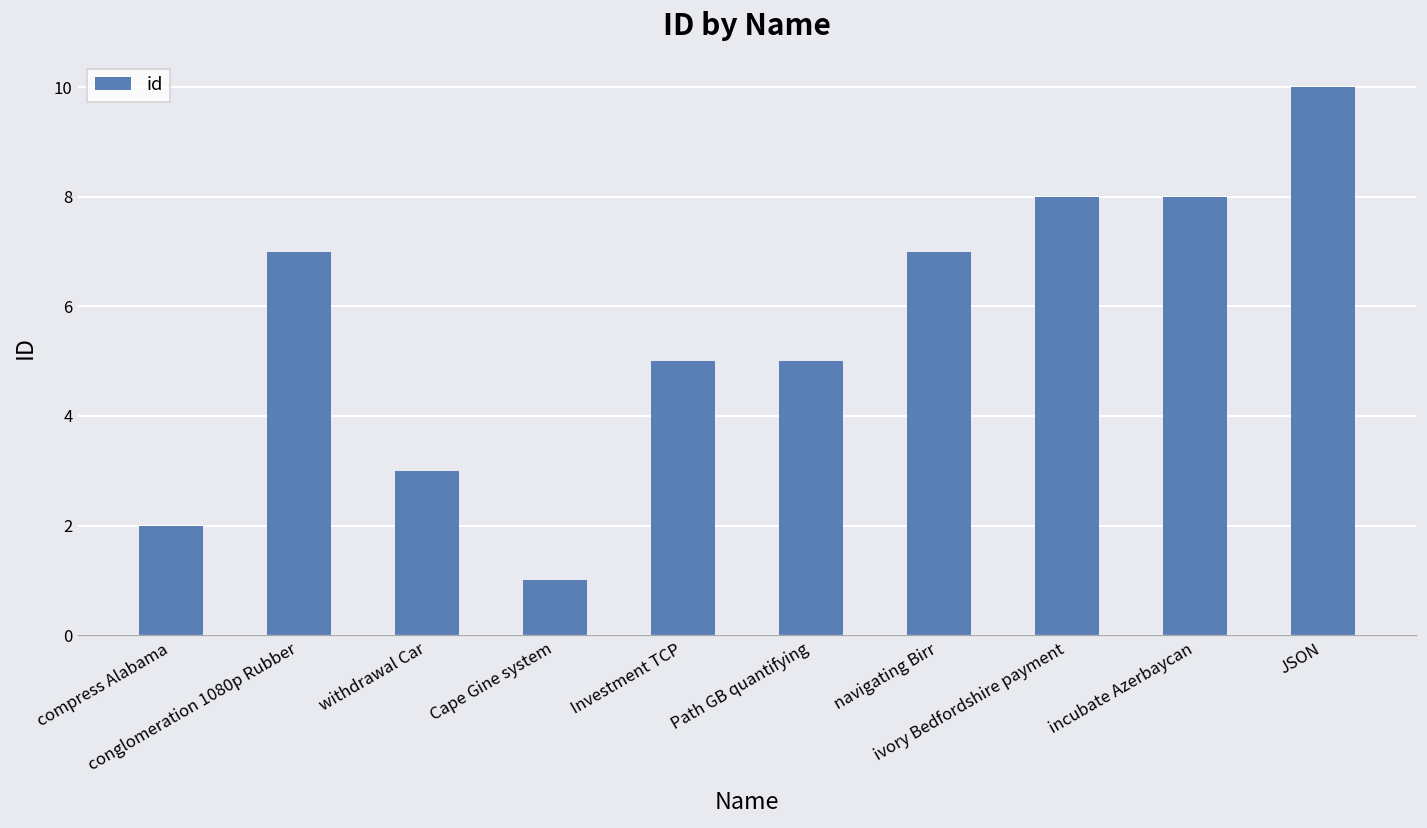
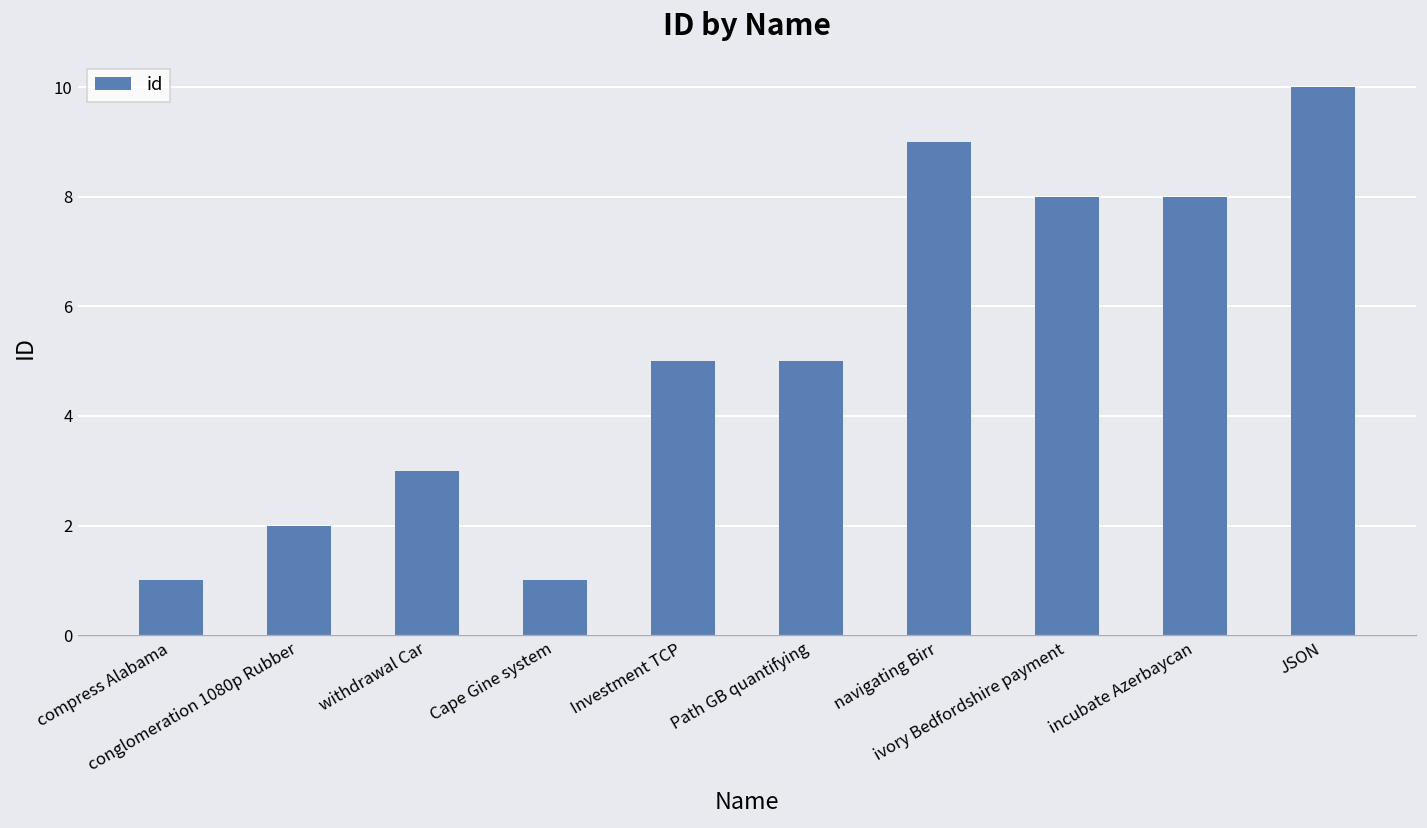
compress Alabama: 2 -> 1
conglomeration 1080p Rubber: 7 -> 2
navigating Birr: 7 -> 9
